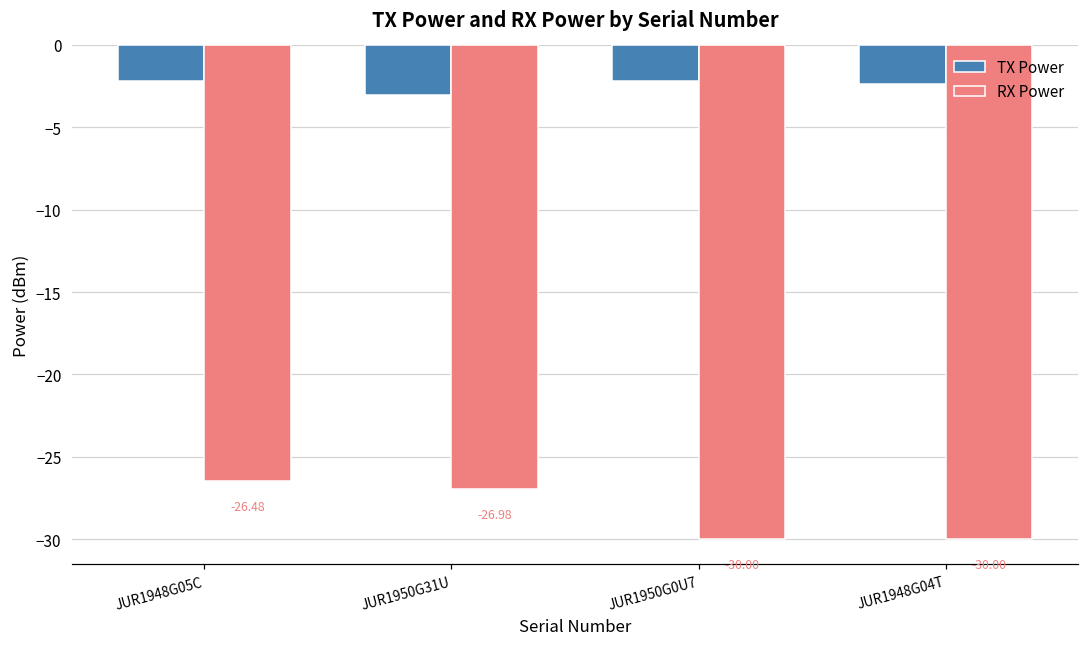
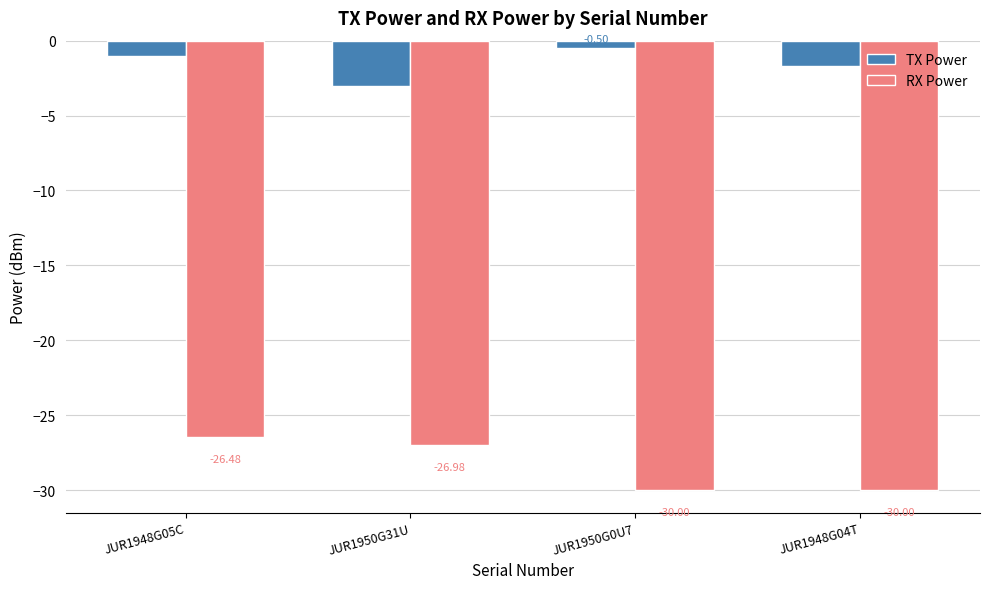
TX Power, JUR1948G05C: -2.2 -> -1.1
TX Power, JUR1950G0U7: -2.2 -> -0.5
TX Power, JUR1948G04T: -2.4 -> -1.7
